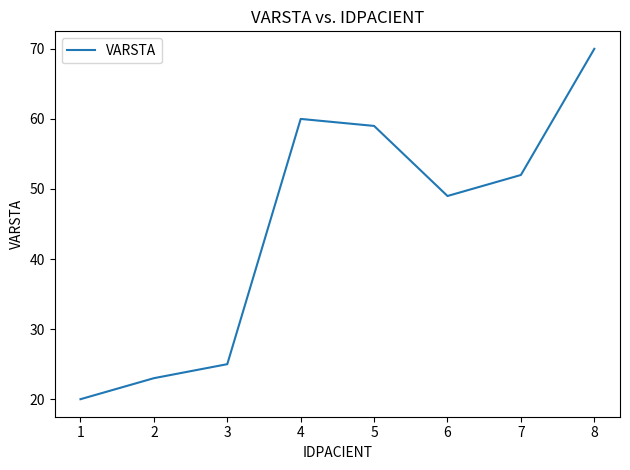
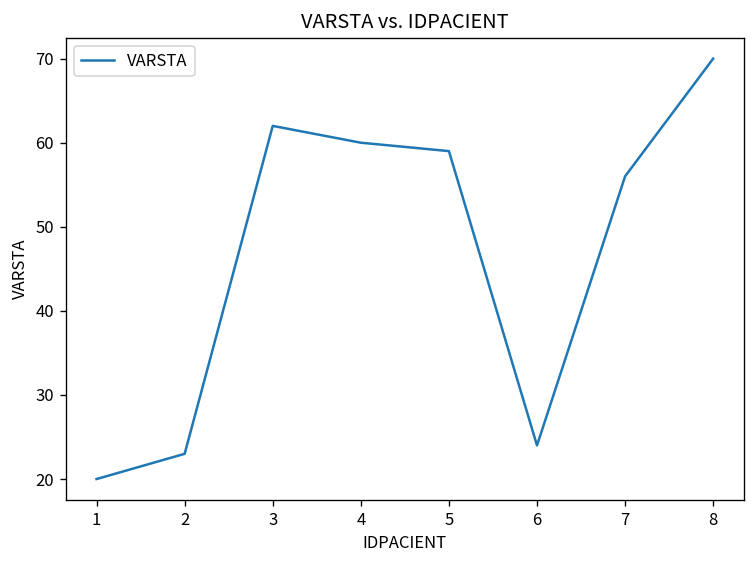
3: 25 -> 62
6: 49 -> 24
7: 52 -> 56
